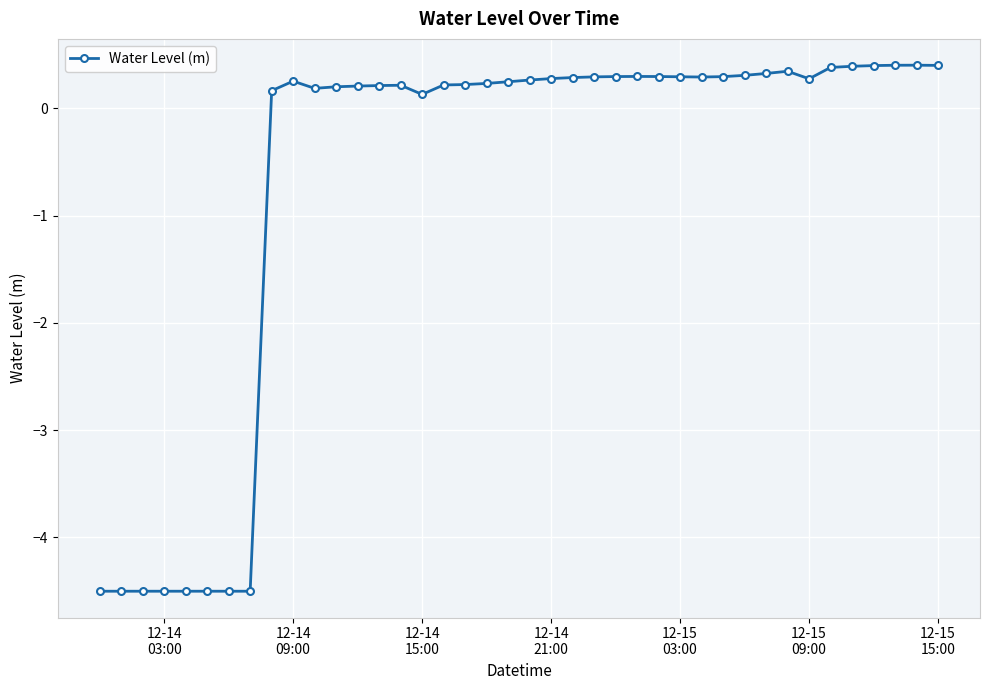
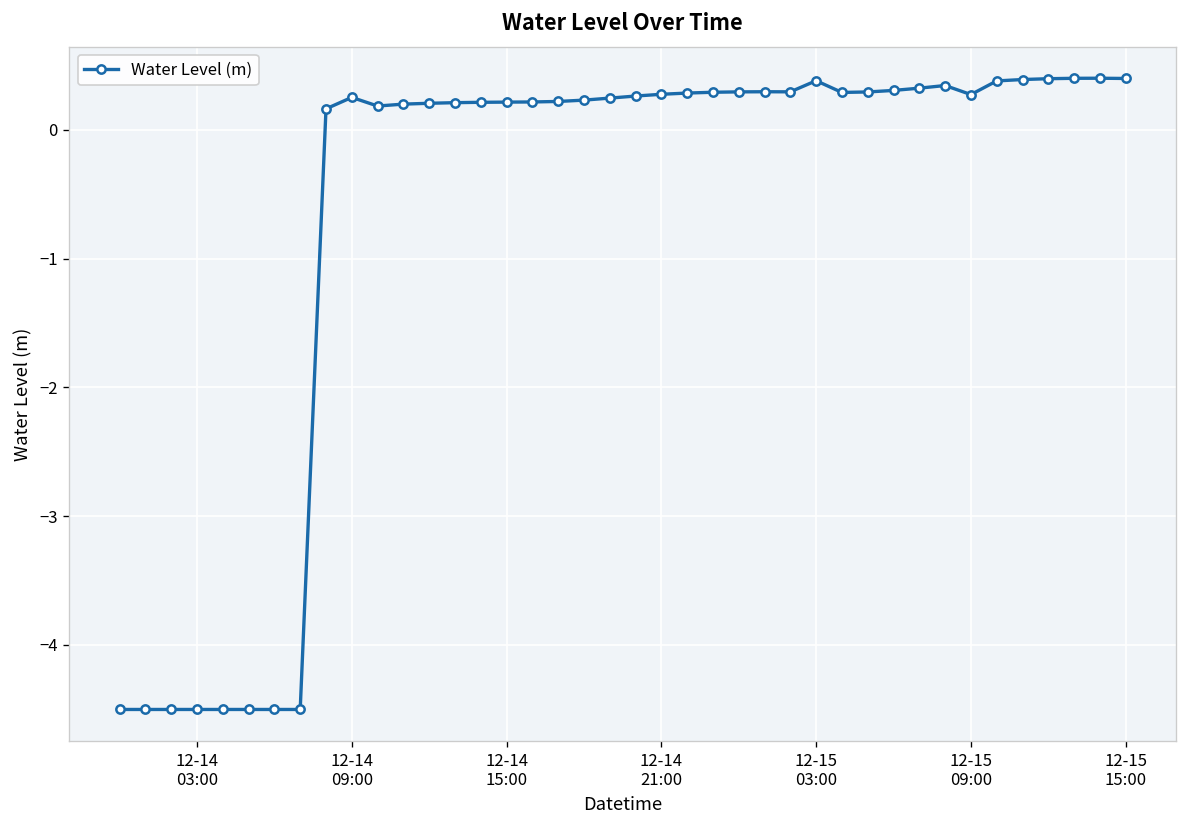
12-14 15:00: 0.13 -> 0.22
12-15 03:00: 0.29 -> 0.38
